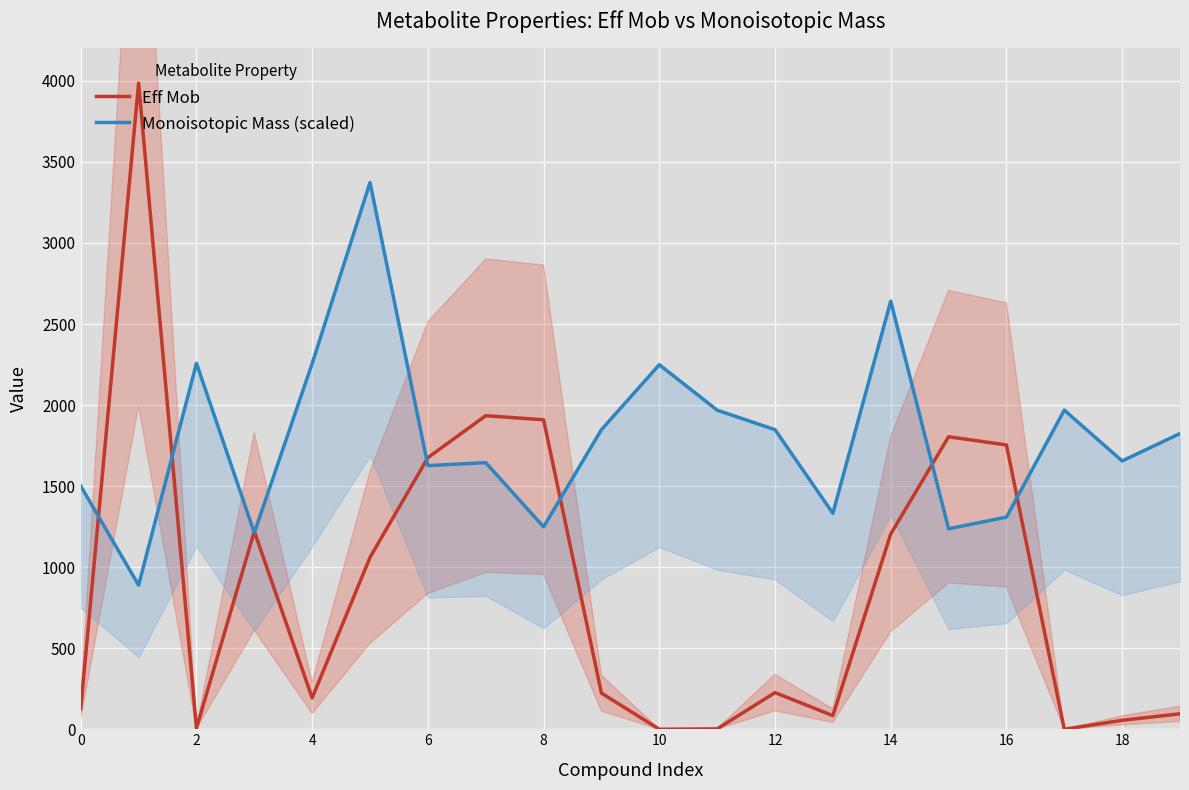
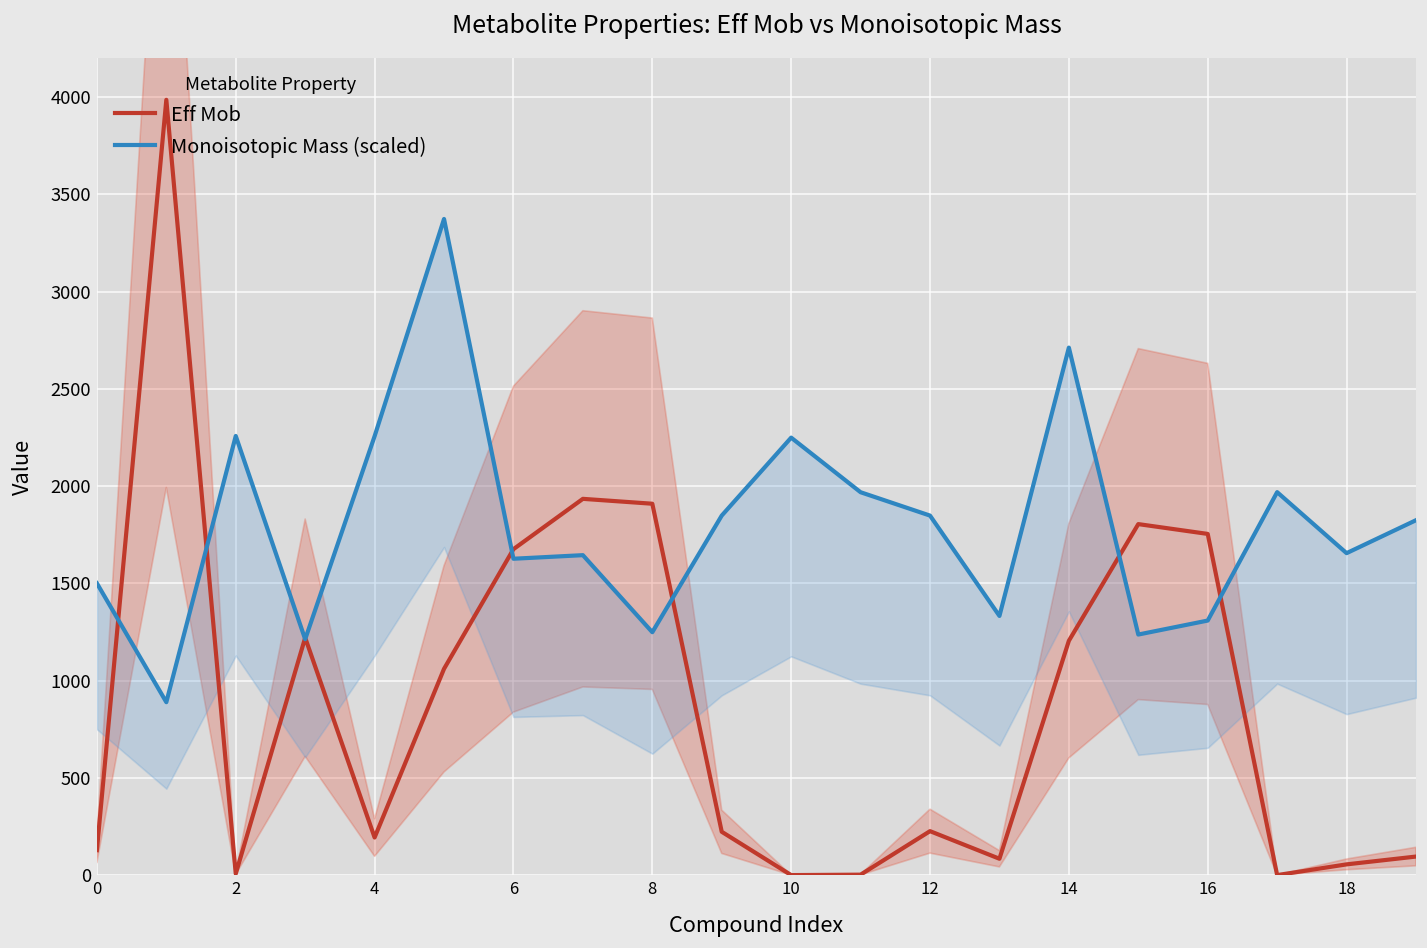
Monoisotopic Mass (scaled), 14: 2640 -> 2710
